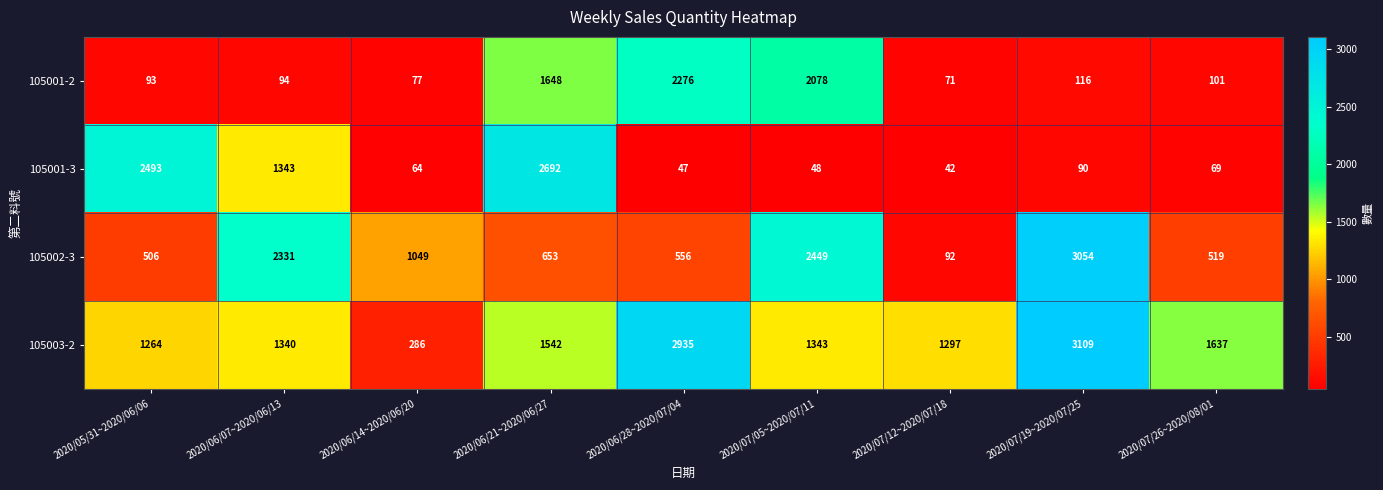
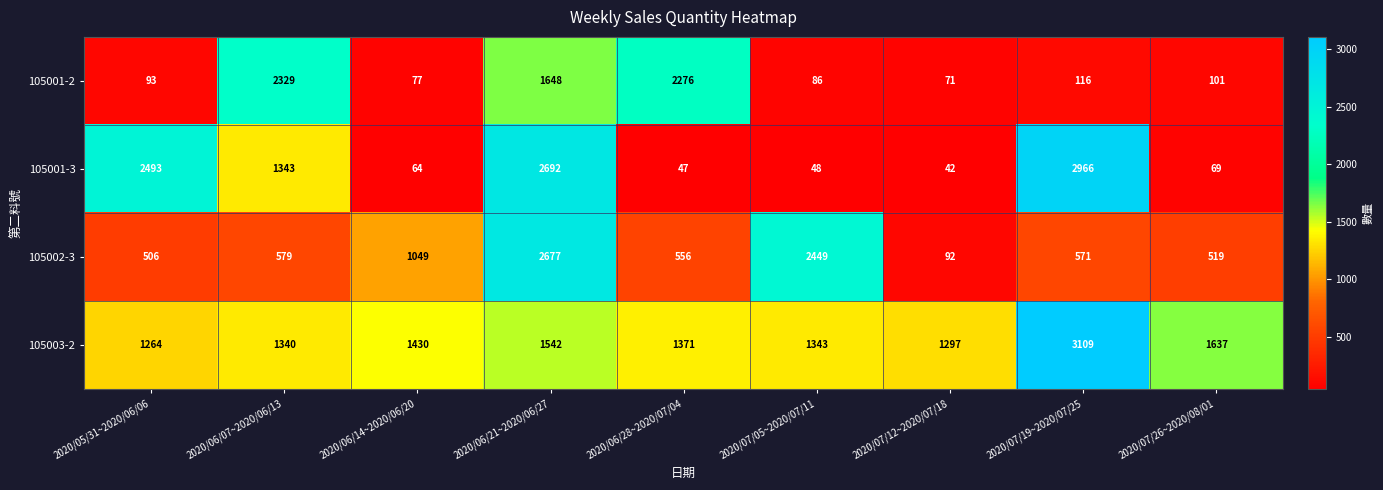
105001-2, 2020/06/07~2020/06/13: 94 -> 2329
105001-2, 2020/07/05~2020/07/11: 2078 -> 86
105001-3, 2020/07/19~2020/07/25: 90 -> 2966
105002-3, 2020/06/07~2020/06/13: 2331 -> 579
105002-3, 2020/06/21~2020/06/27: 653 -> 2677
105002-3, 2020/07/19~2020/07/25: 3054 -> 571
105003-2, 2020/06/14~2020/06/20: 286 -> 1430
105003-2, 2020/06/28~2020/07/04: 2935 -> 1371
